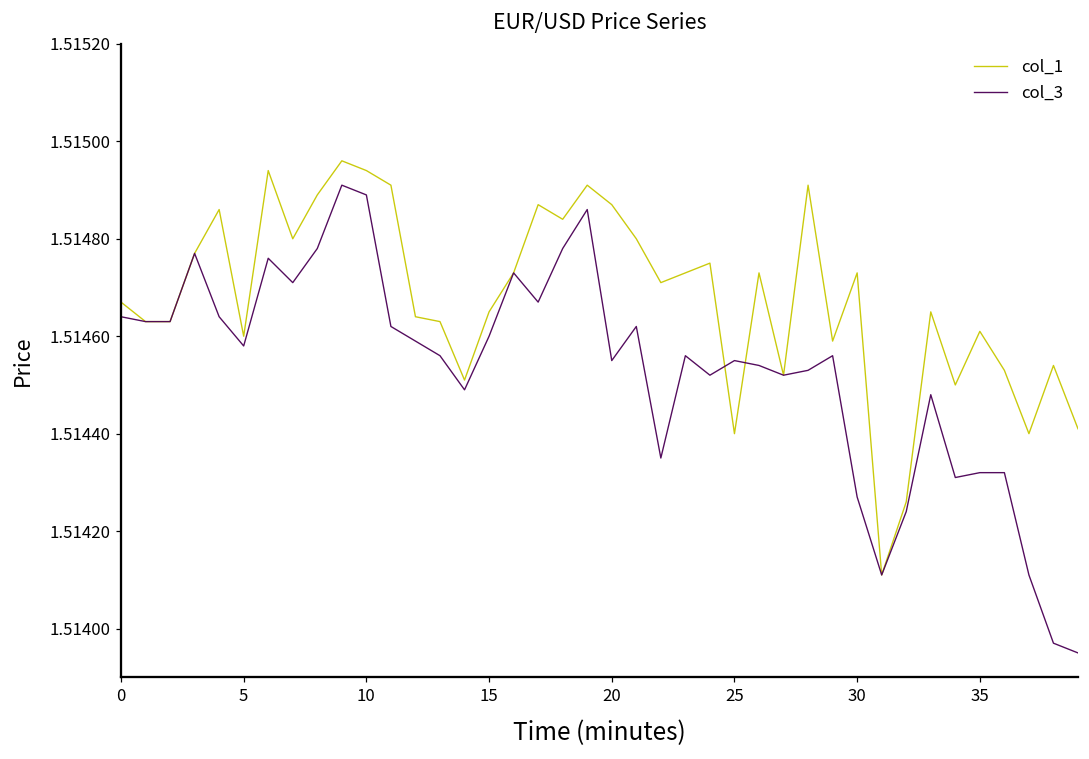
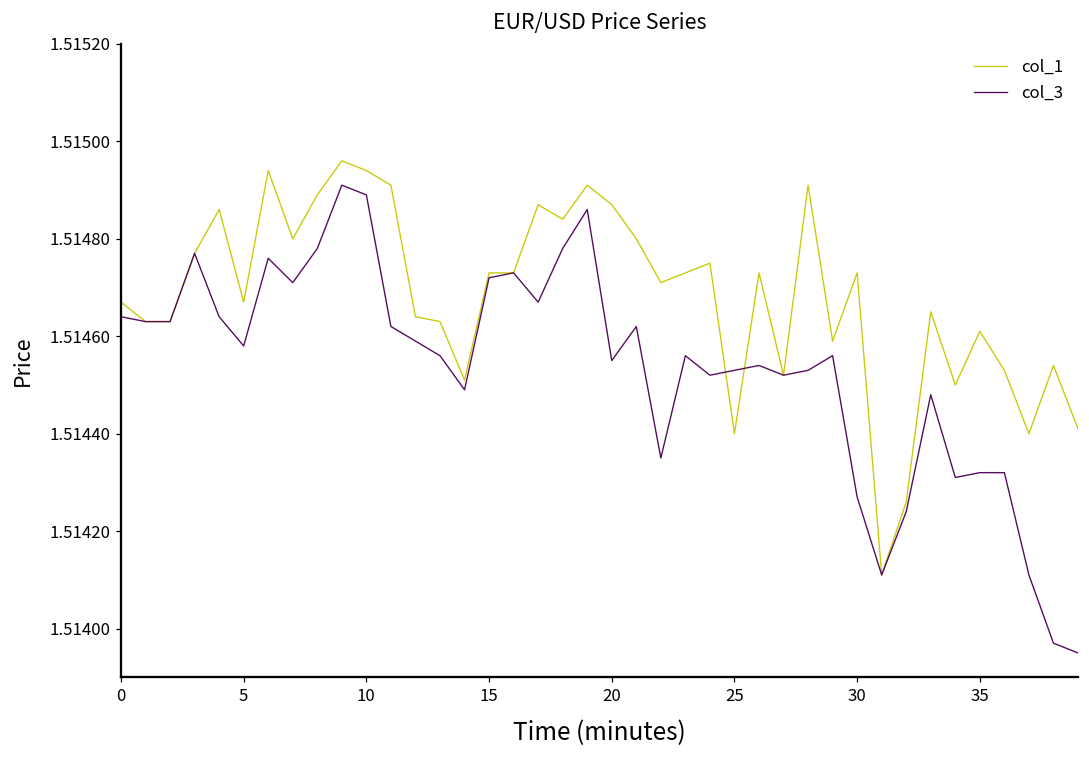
col_1, 5: 1.51460 -> 1.51467
col_1, 15: 1.51465 -> 1.51473
col_3, 15: 1.51460 -> 1.51472
col_3, 25: 1.51455 -> 1.51453
